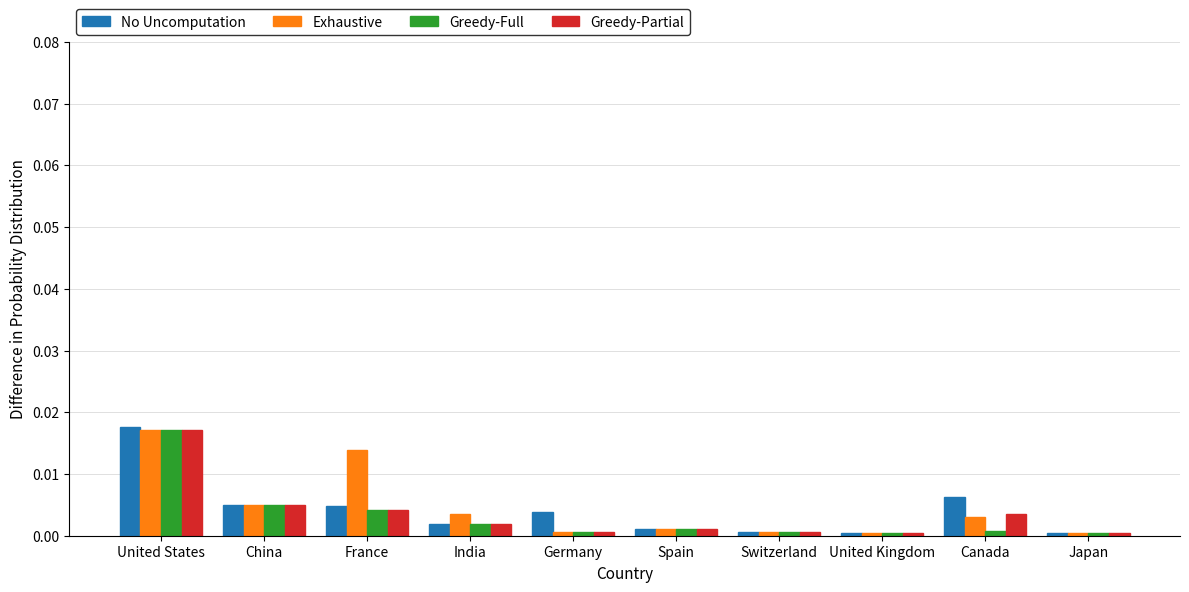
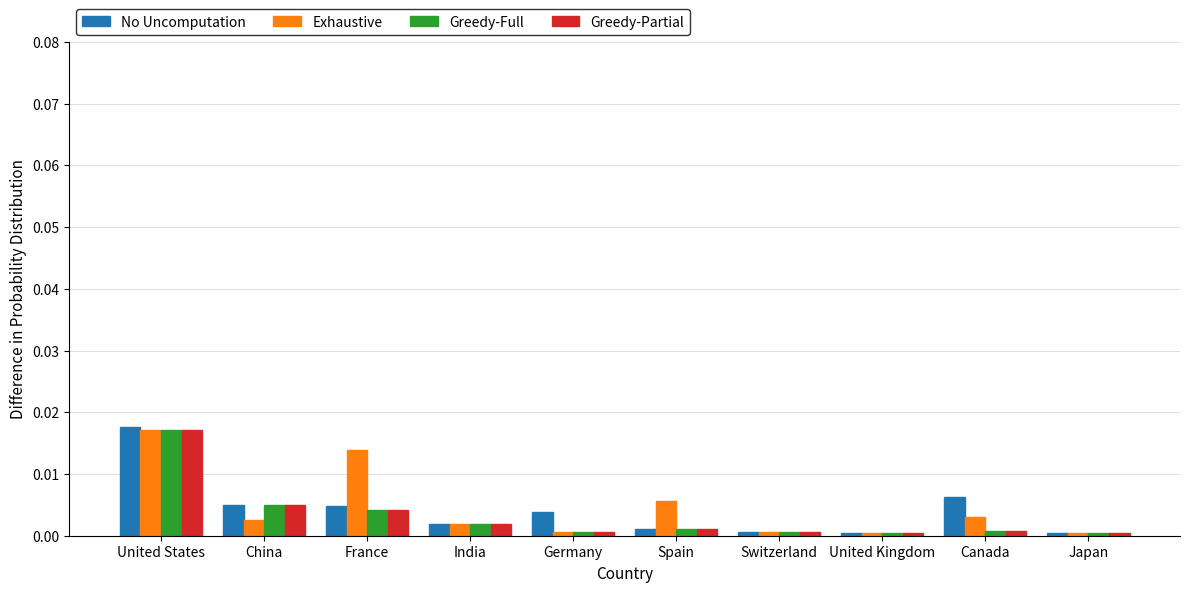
Exhaustive, China: 0.005 -> 0.003
Exhaustive, India: 0.004 -> 0.002
Exhaustive, Spain: 0.001 -> 0.006
Greedy-Partial, Canada: 0.004 -> 0.001
